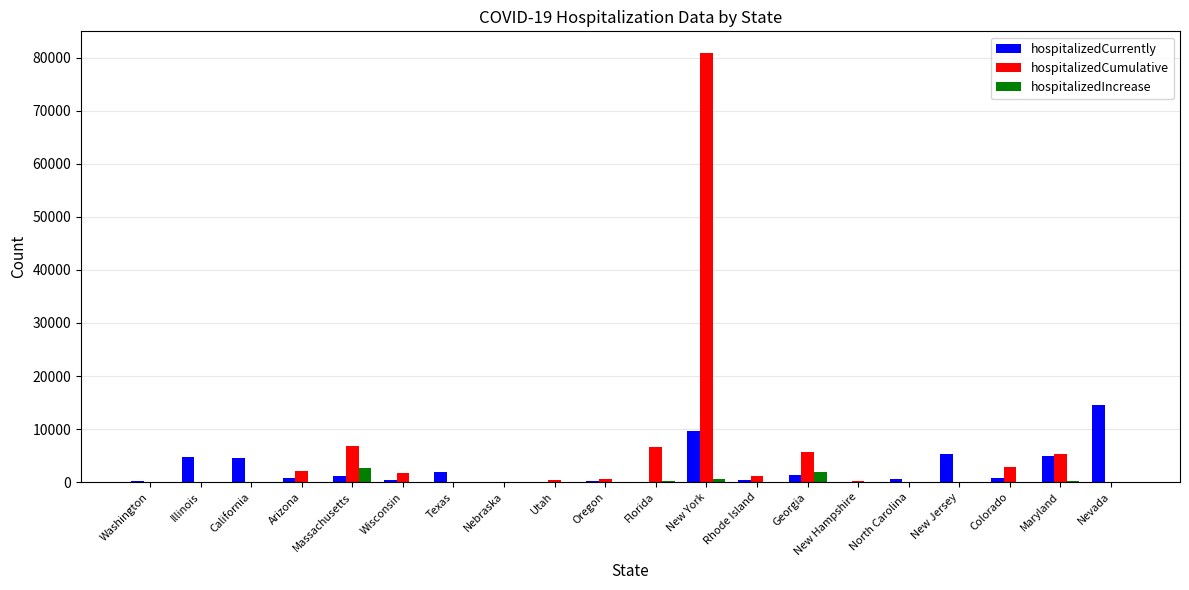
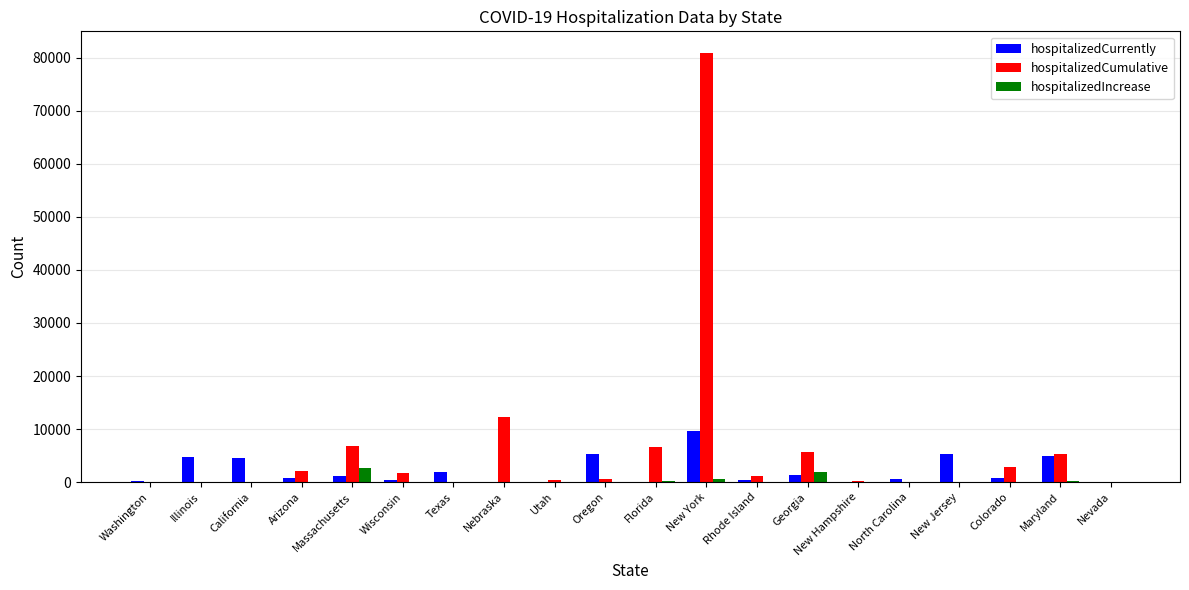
hospitalizedCumulative, Nebraska: 0 -> 12000
hospitalizedCurrently, Oregon: 0 -> 5000
hospitalizedCurrently, Nevada: 15000 -> 0
